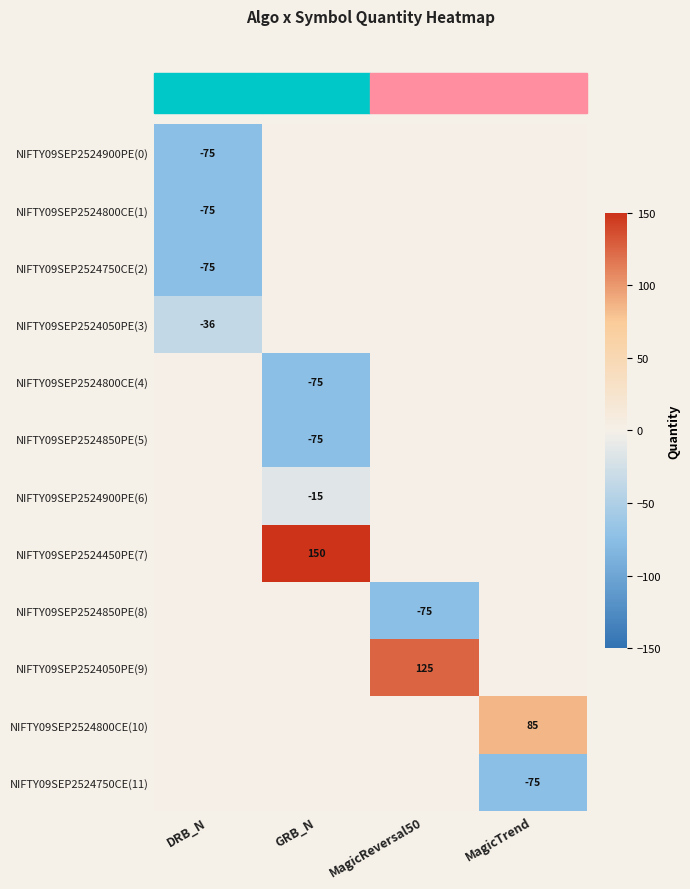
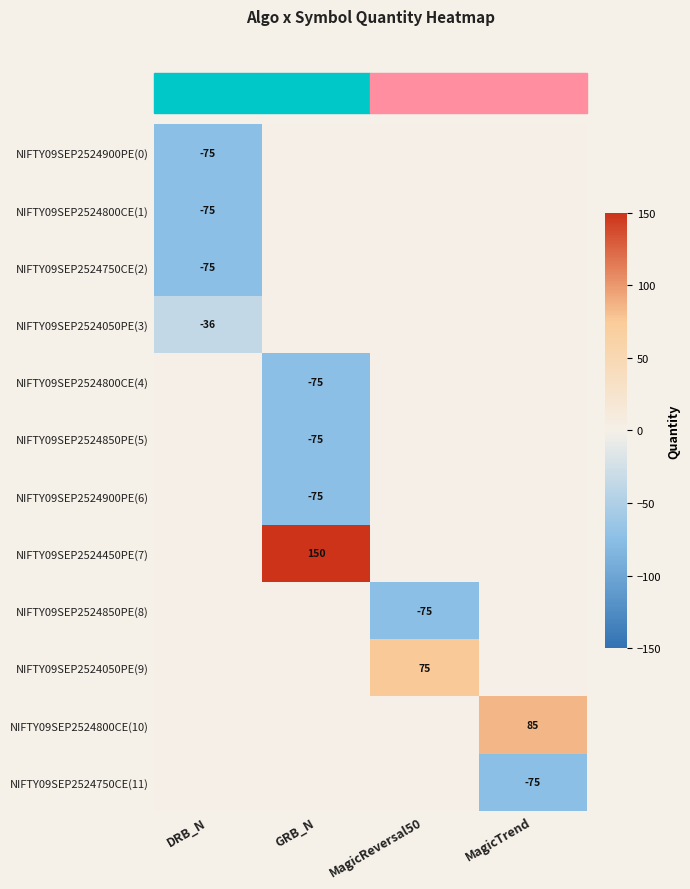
NIFTY09SEP2524900PE(6), GRB_N: -15 -> -75
NIFTY09SEP2524050PE(9), MagicReversal50: 125 -> 75
